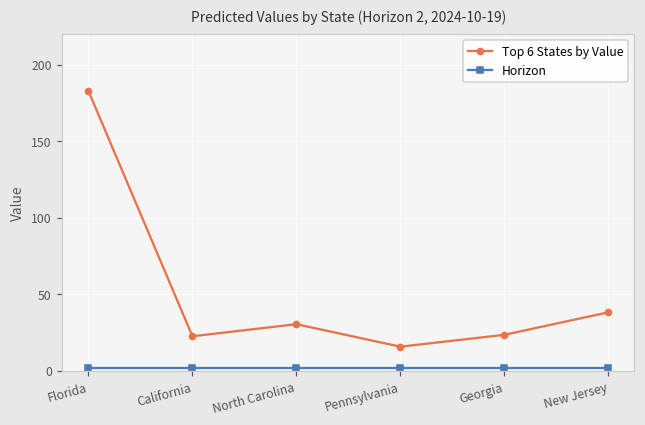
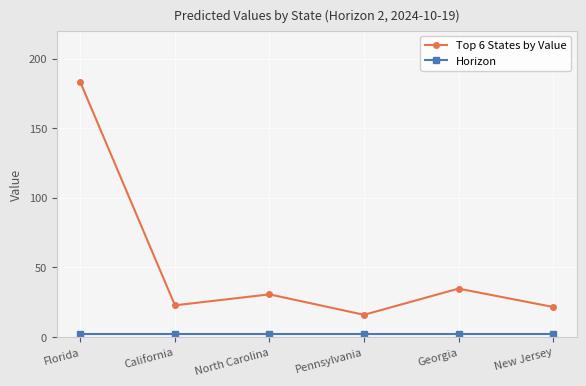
Top 6 States by Value, Georgia: 24 -> 35
Top 6 States by Value, New Jersey: 38 -> 22
